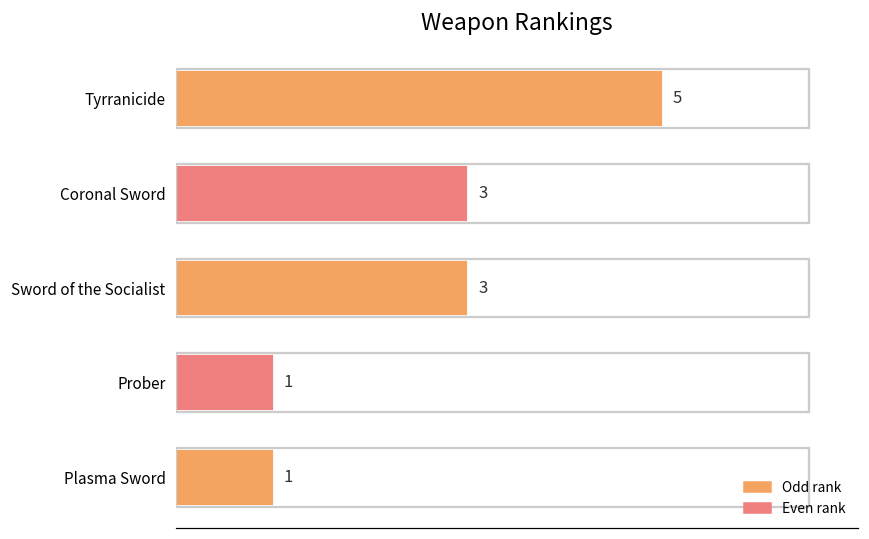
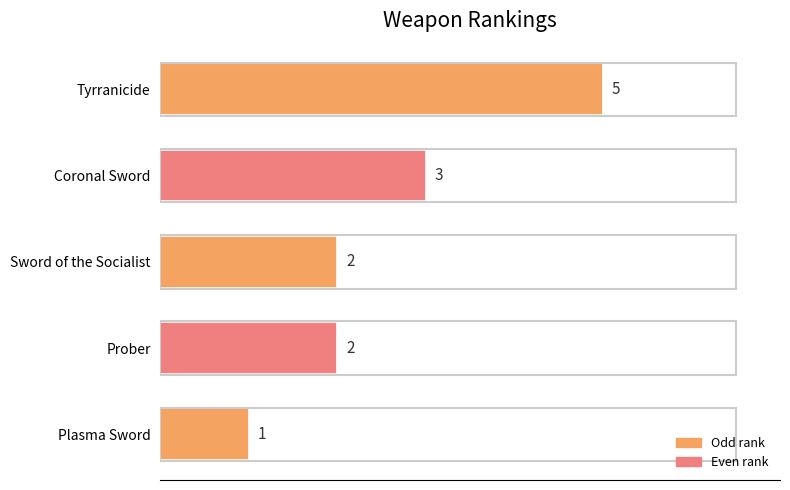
Sword of the Socialist: 3 -> 2
Prober: 1 -> 2
